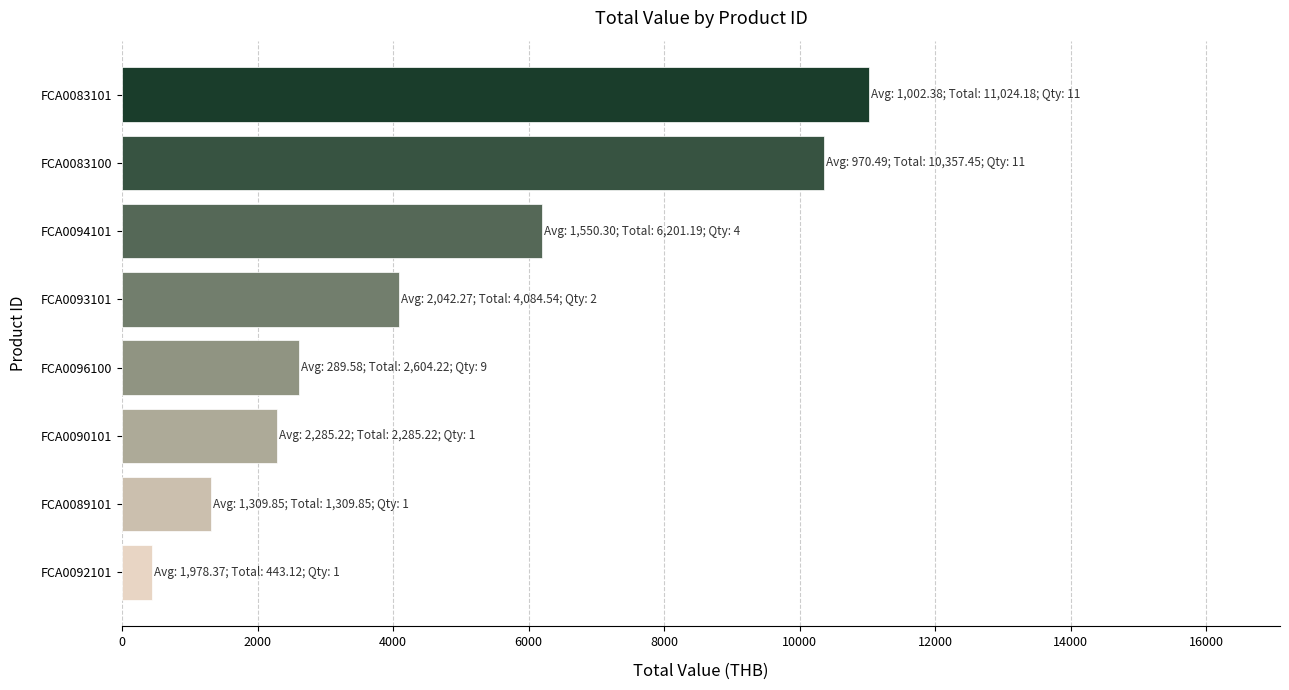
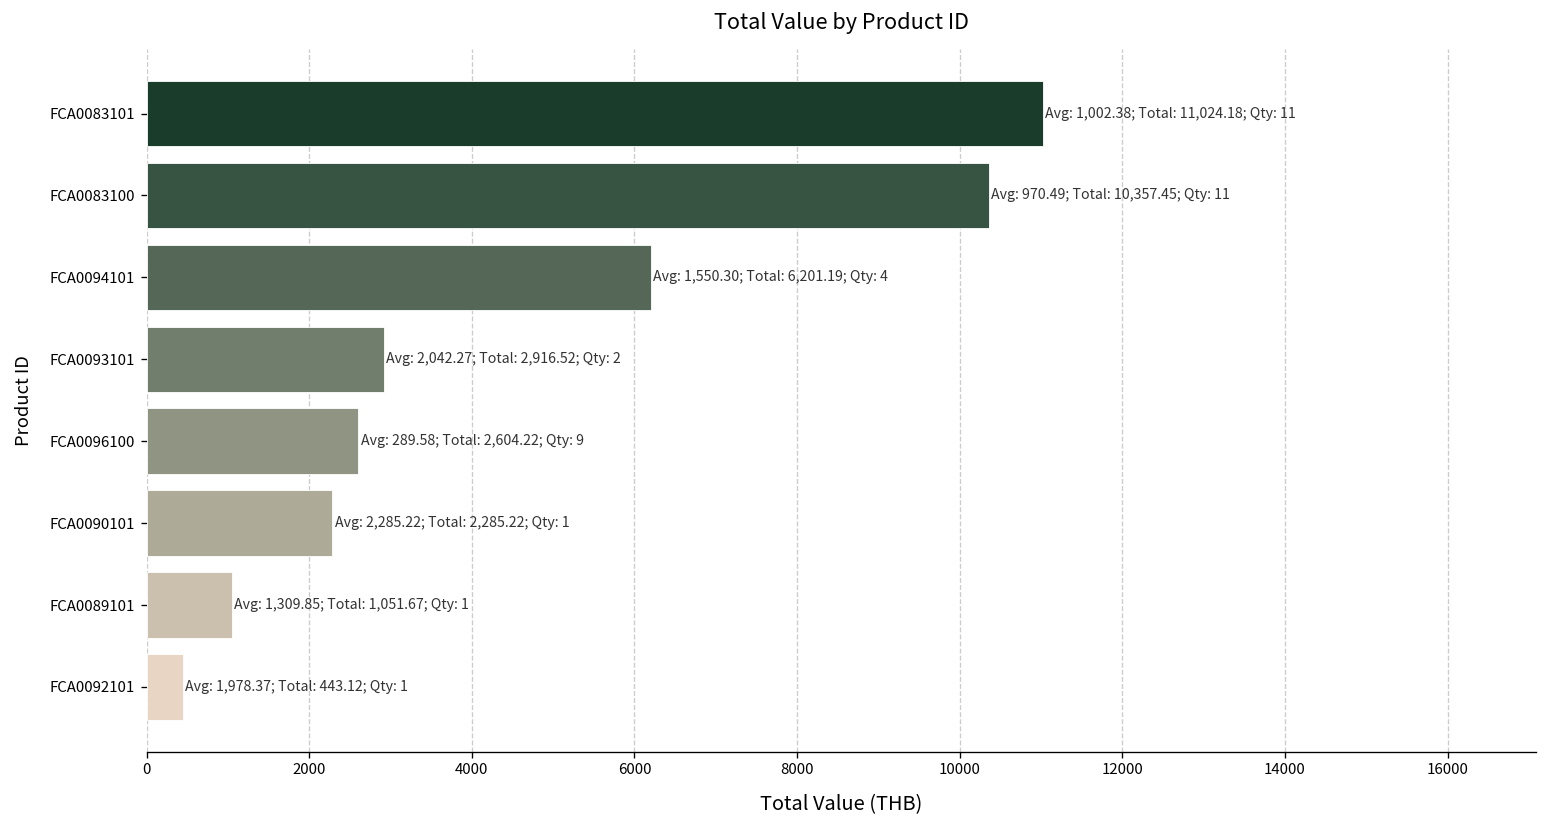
FCA0093101: 4,084.54; -> 2,916.52;
FCA0089101: 1,309.85; -> 1,051.67;
